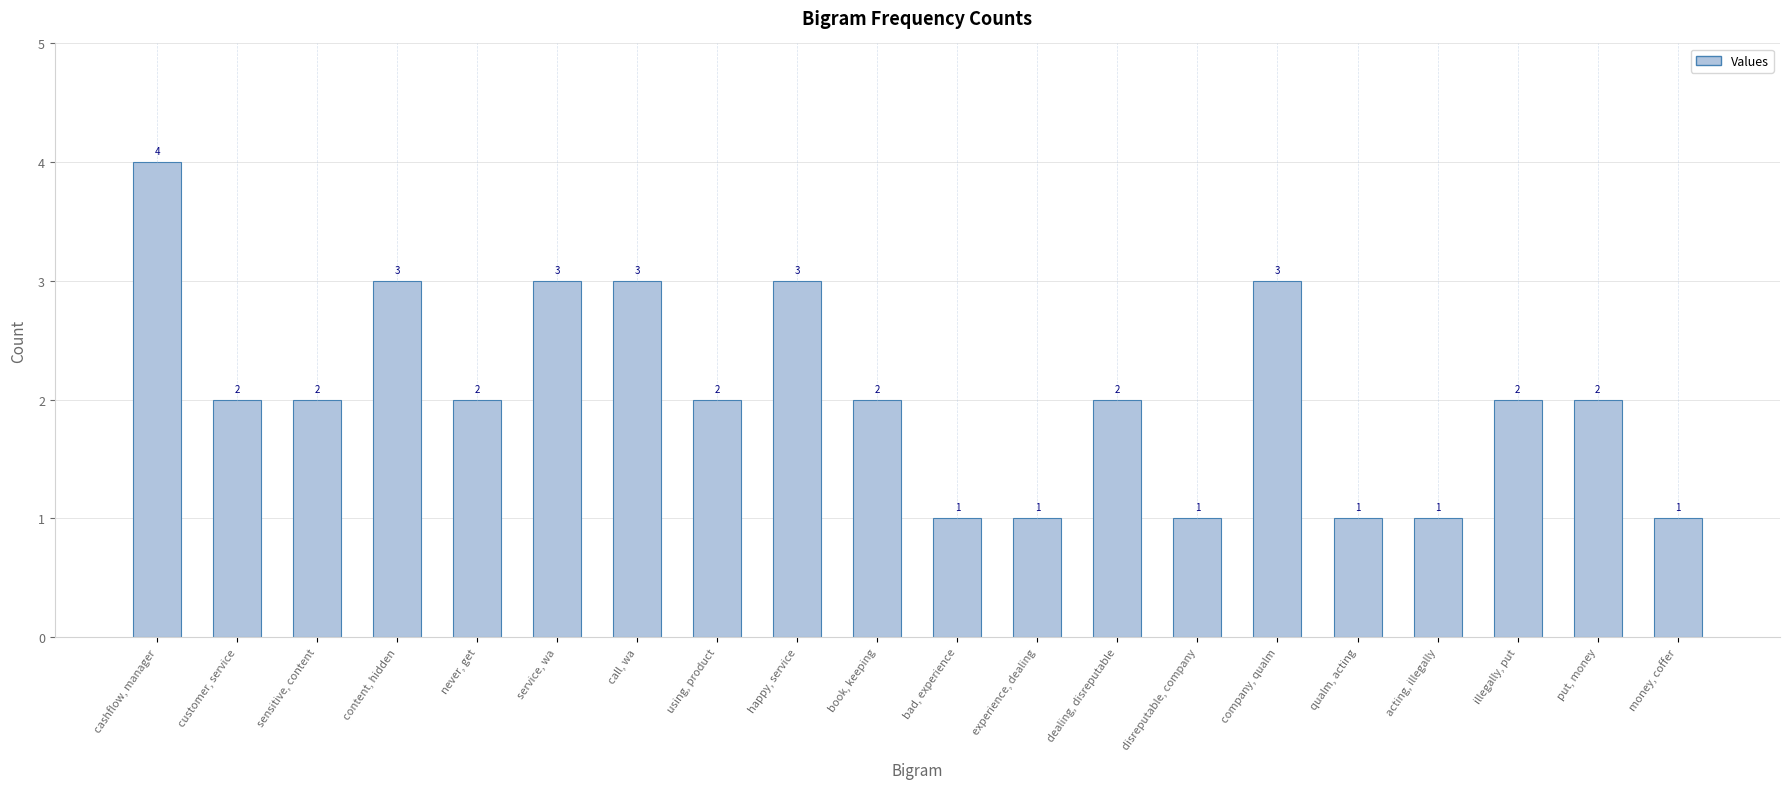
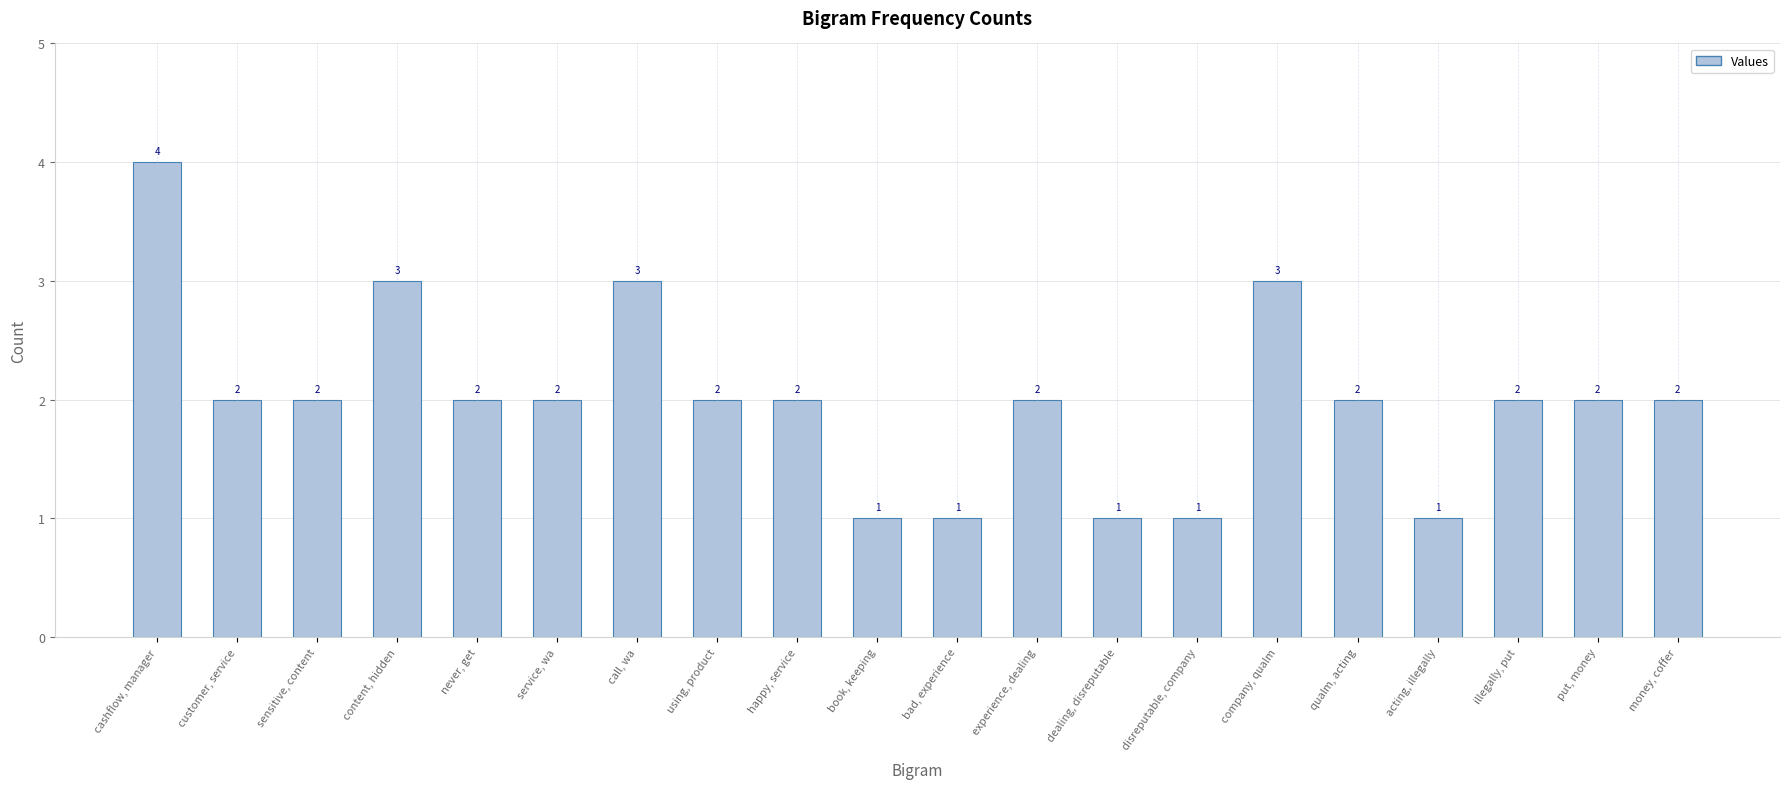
service, wa: 3 -> 2
happy, service: 3 -> 2
book, keeping: 2 -> 1
experience, dealing: 1 -> 2
dealing, disreputable: 2 -> 1
qualm, acting: 1 -> 2
money, coffer: 1 -> 2
